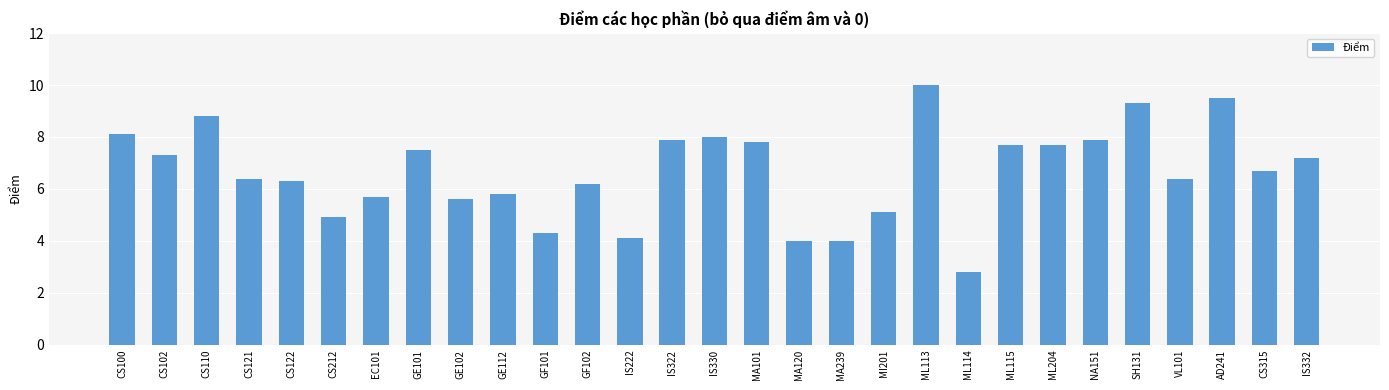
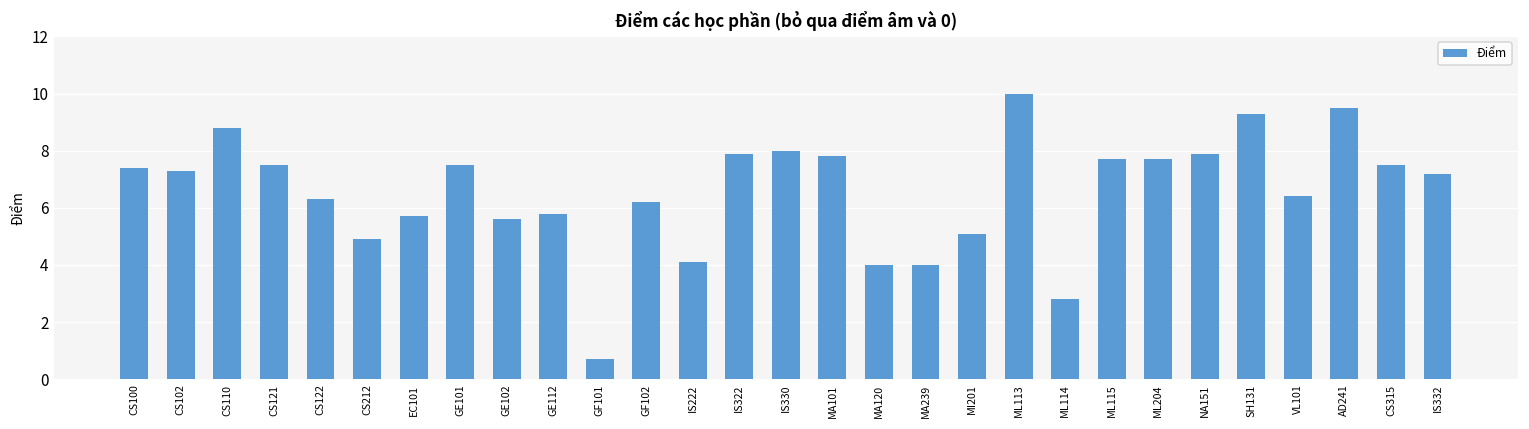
CS100: 8.1 -> 7.4
CS121: 6.4 -> 7.5
GF101: 4.3 -> 0.7
CS315: 6.7 -> 7.5
